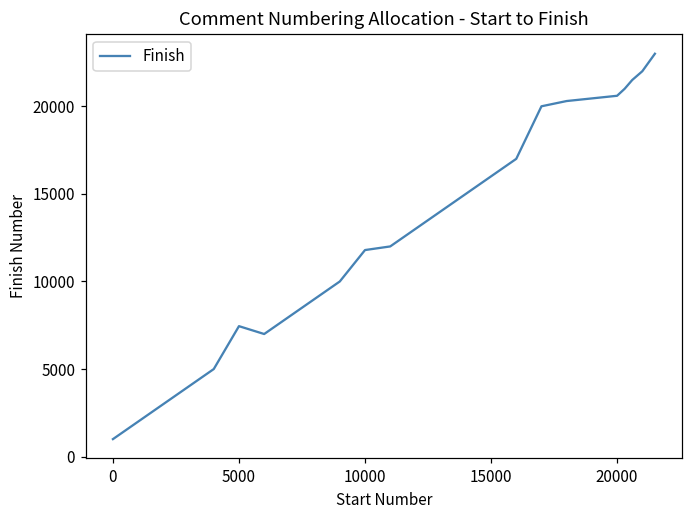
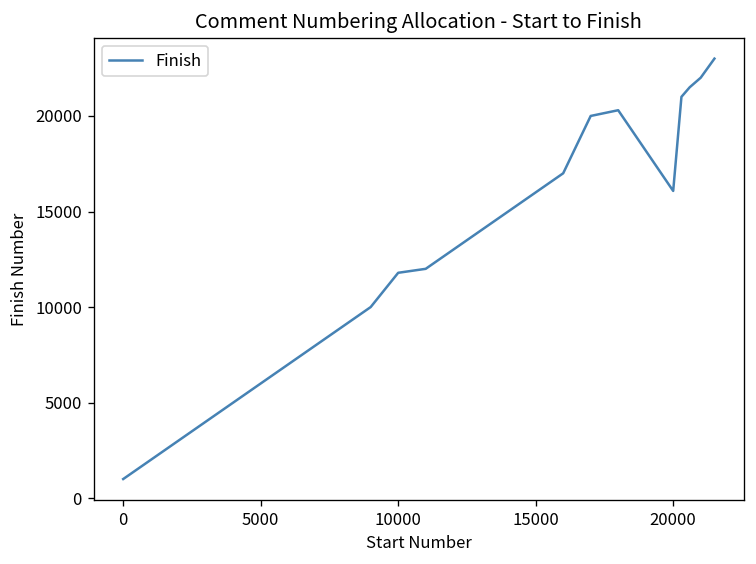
5000: 7400 -> 6000
20000: 20600 -> 16100
